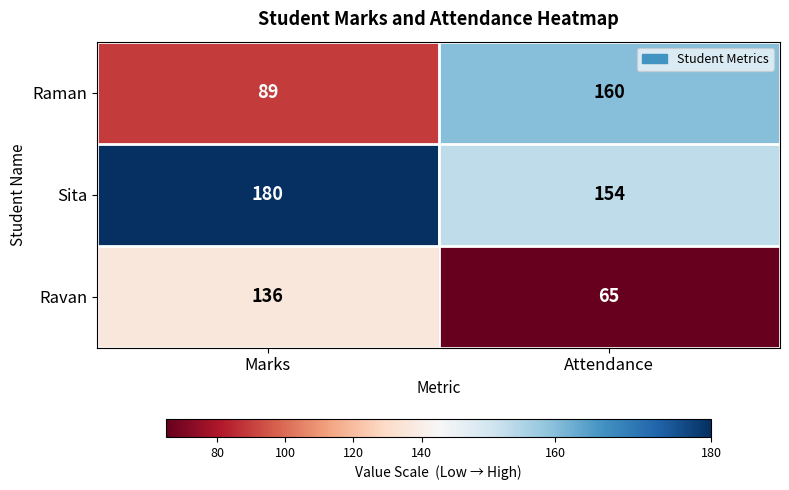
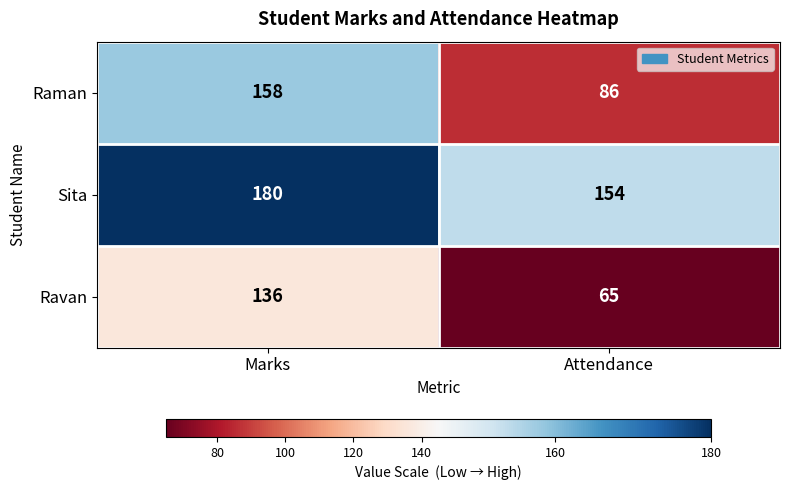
Raman, Marks: 89 -> 158
Raman, Attendance: 160 -> 86
